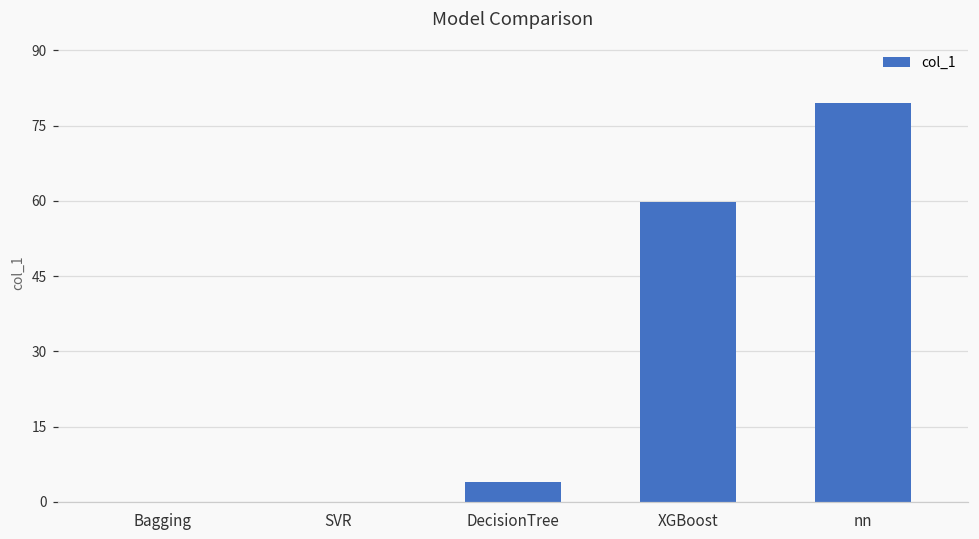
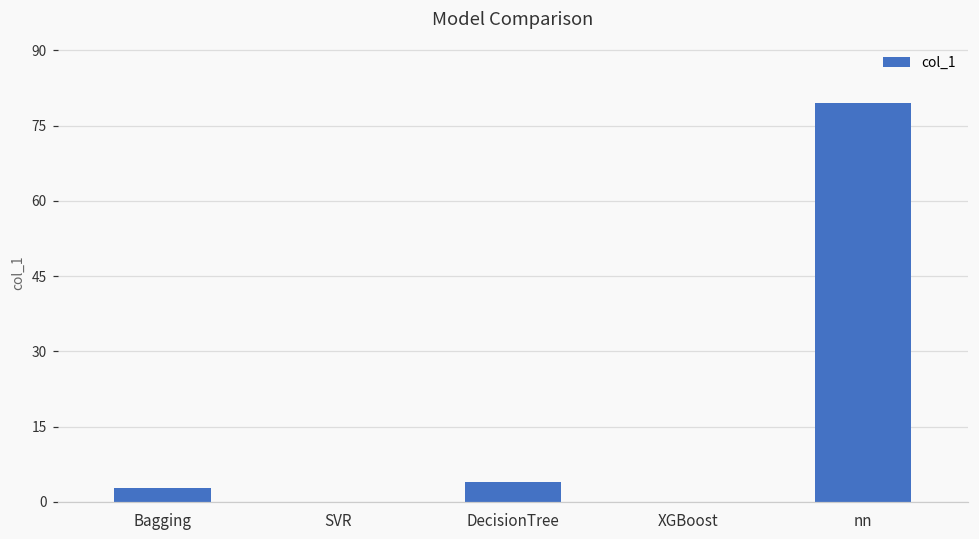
Bagging: 0 -> 3
XGBoost: 60 -> 0
